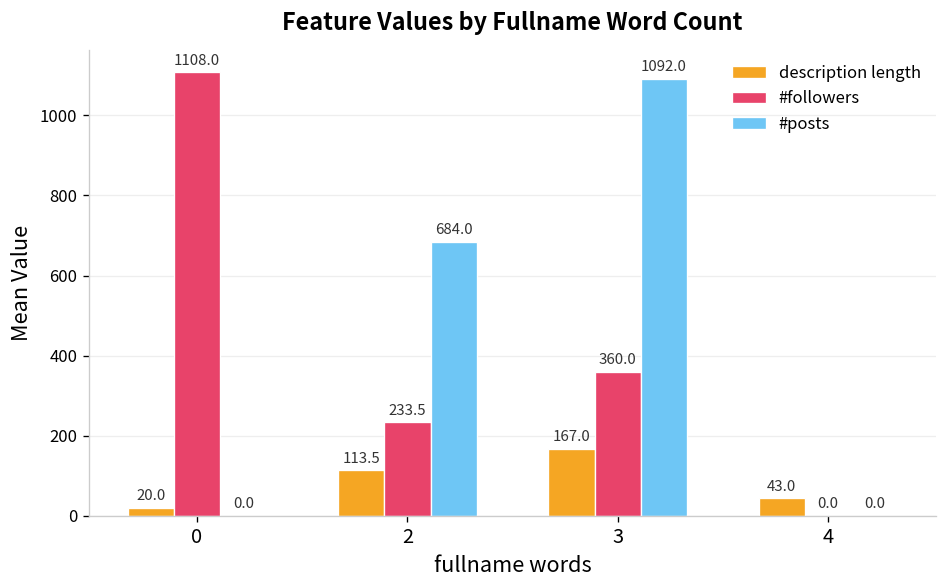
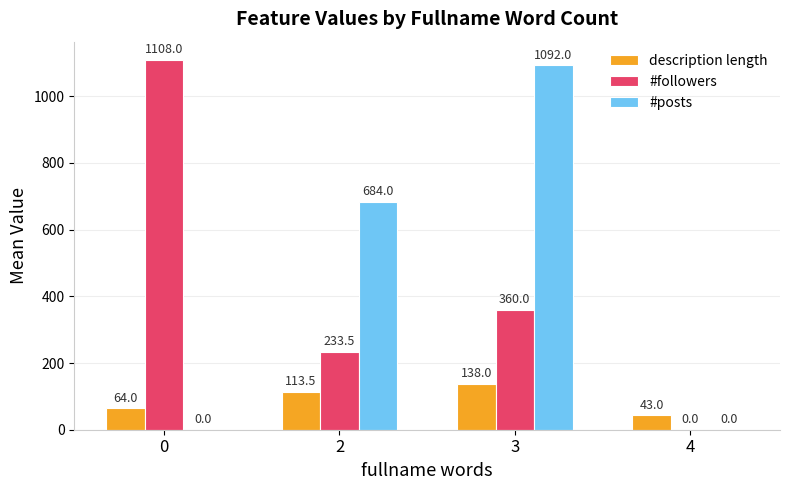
description length, 0: 20.0 -> 64.0
description length, 3: 167.0 -> 138.0
